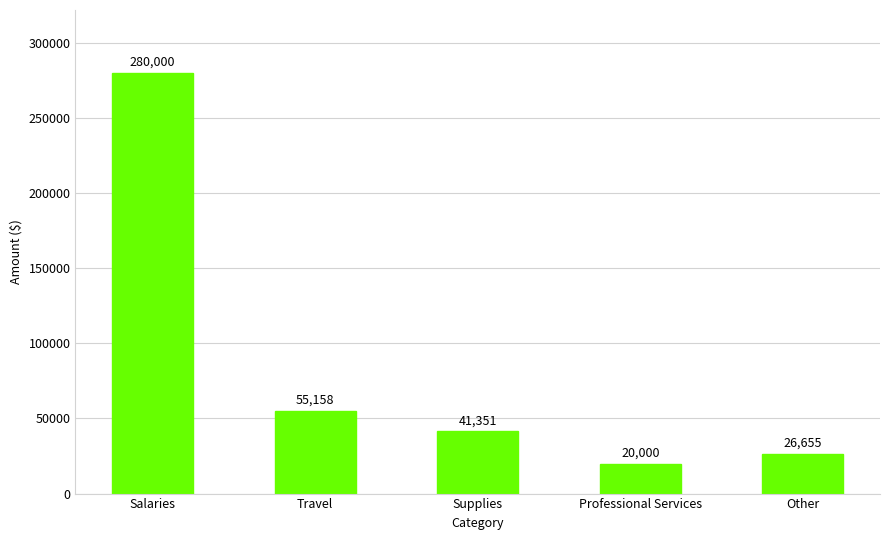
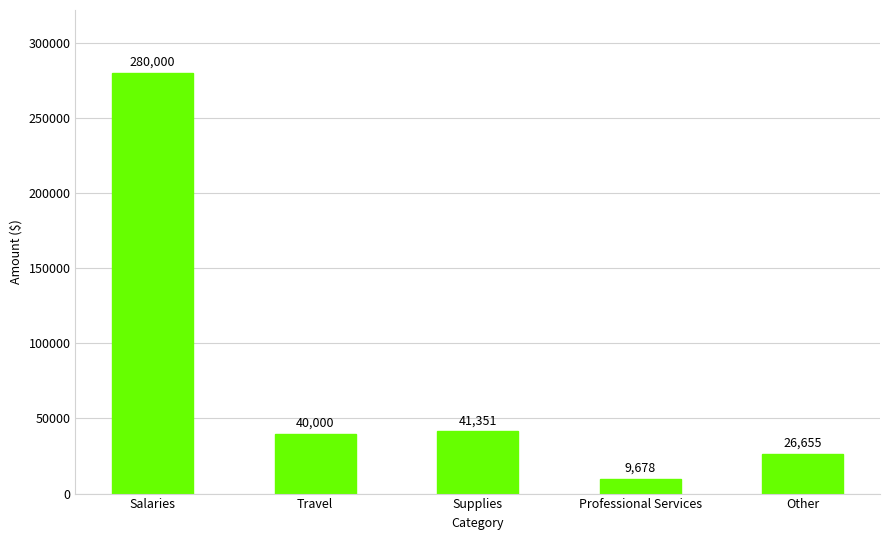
Travel: 55,158 -> 40,000
Professional Services: 20,000 -> 9,678
